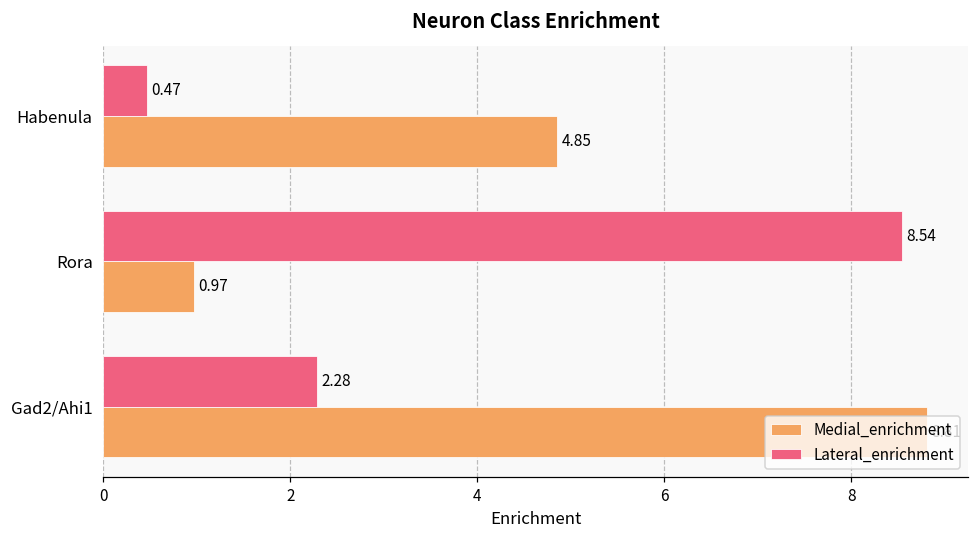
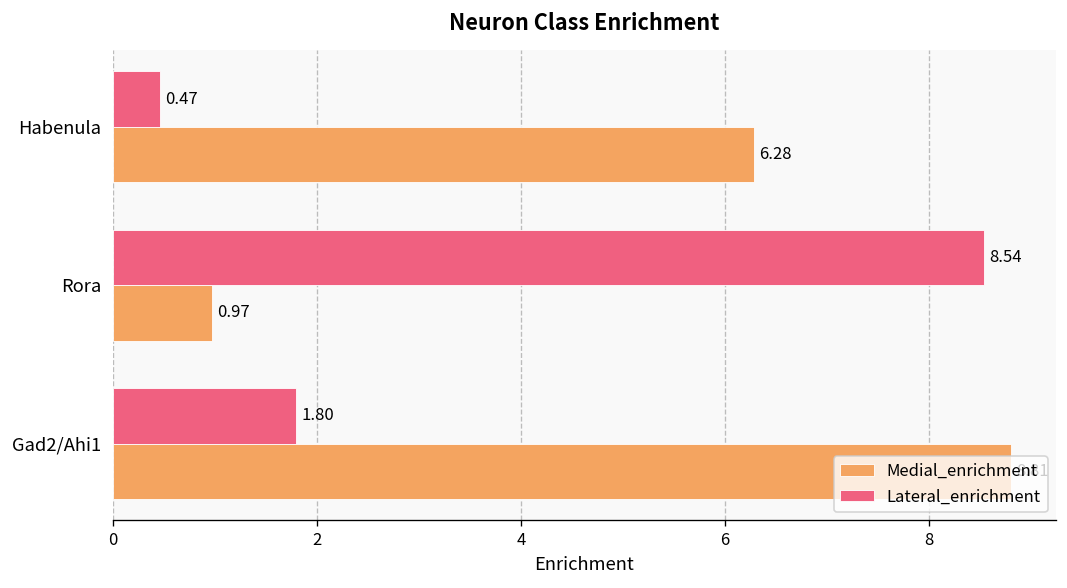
Medial_enrichment, Habenula: 4.85 -> 6.28
Lateral_enrichment, Gad2/Ahi1: 2.28 -> 1.80
